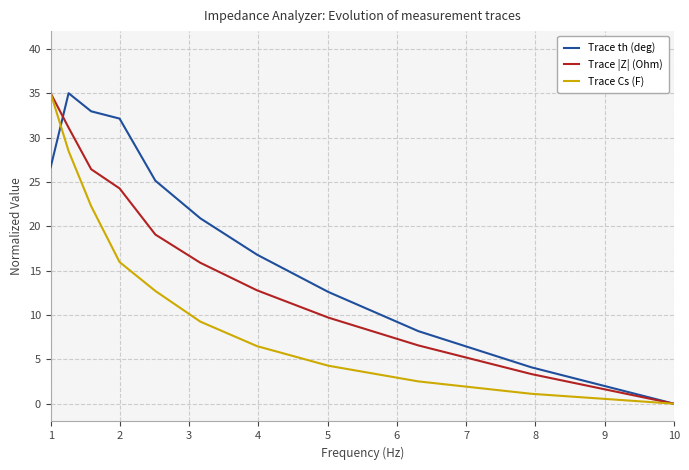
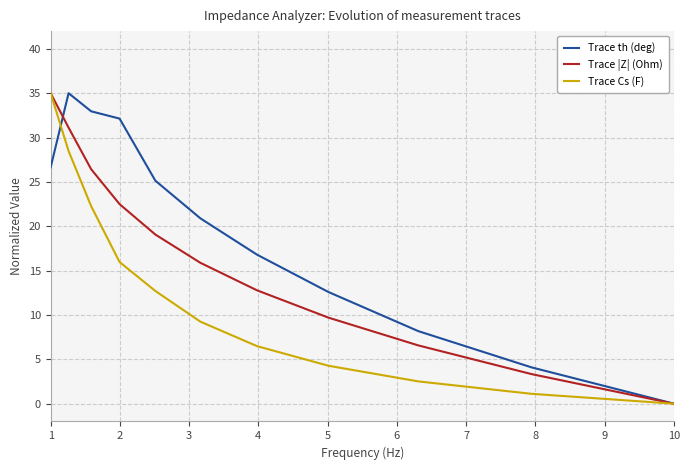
Trace |Z| (Ohm), 2: 24 -> 22
